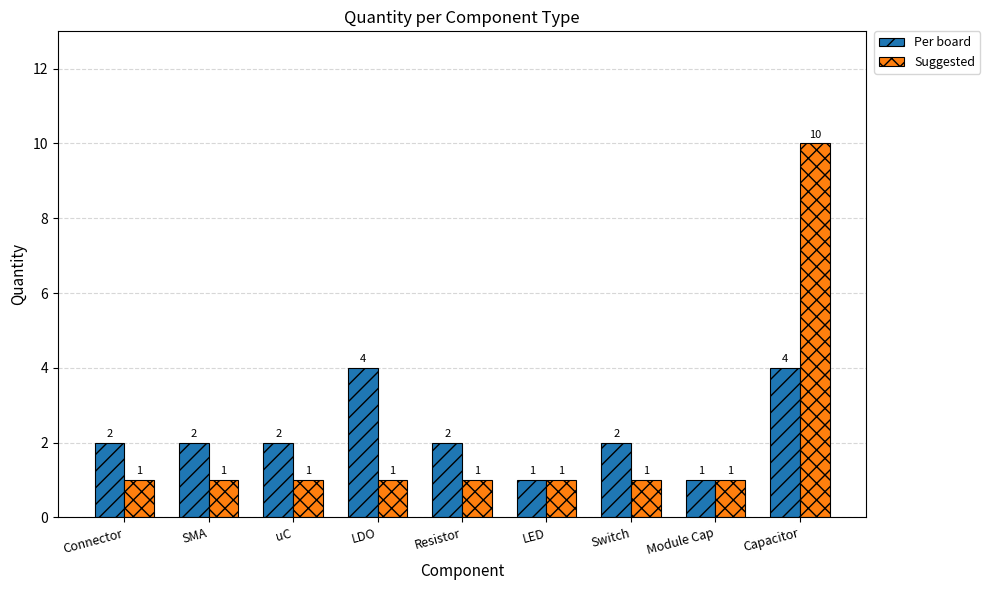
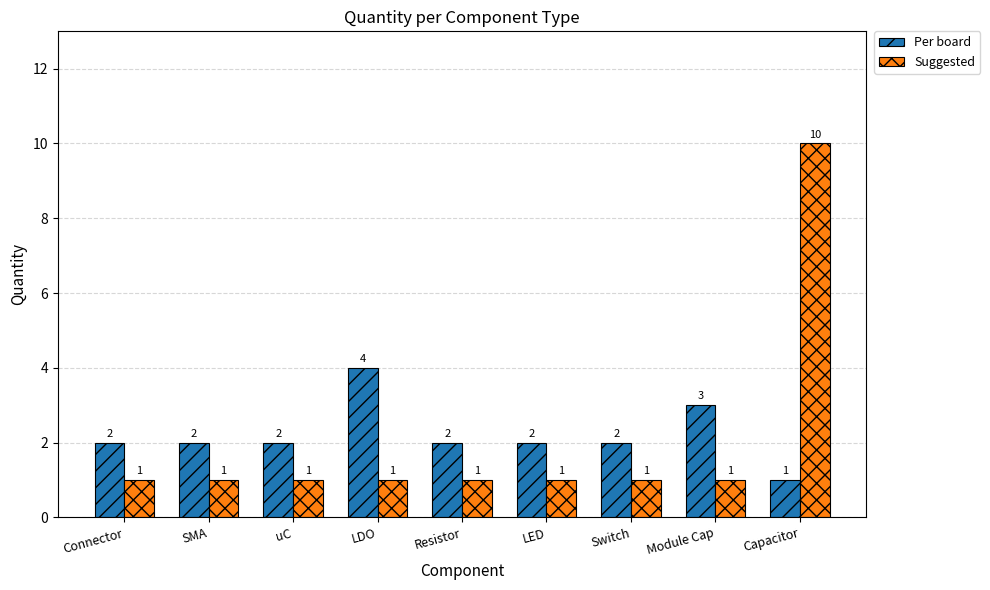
Per board, LED: 1 -> 2
Per board, Module Cap: 1 -> 3
Per board, Capacitor: 4 -> 1
